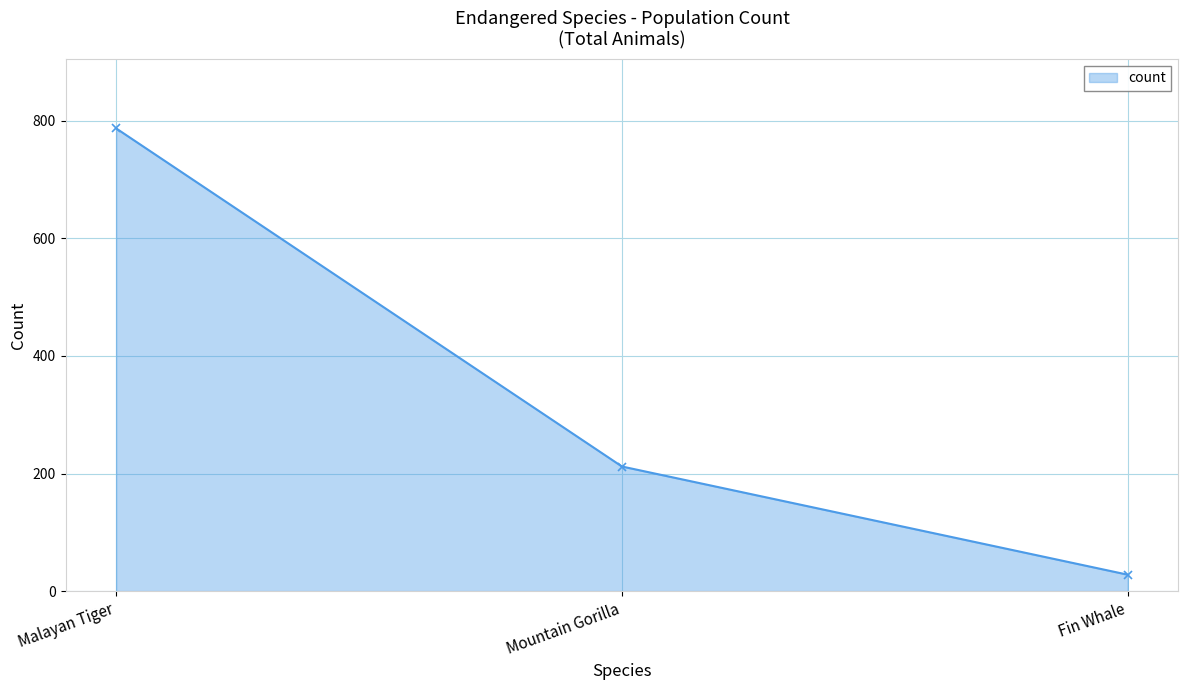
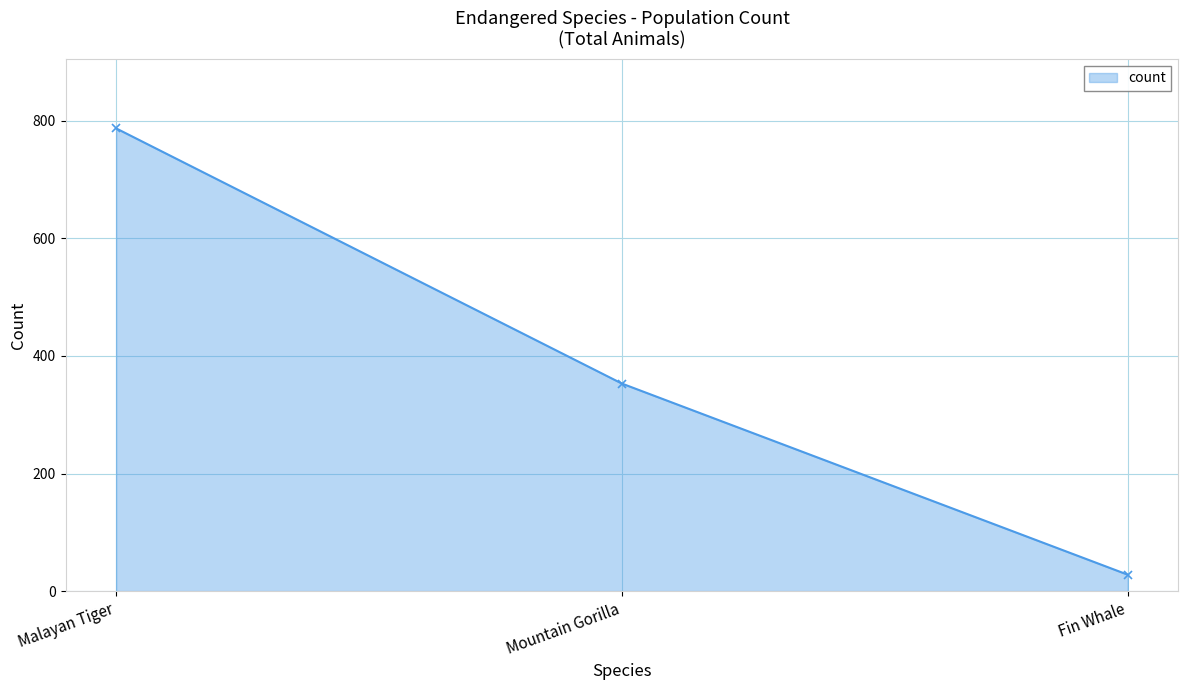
Mountain Gorilla: 210 -> 350
